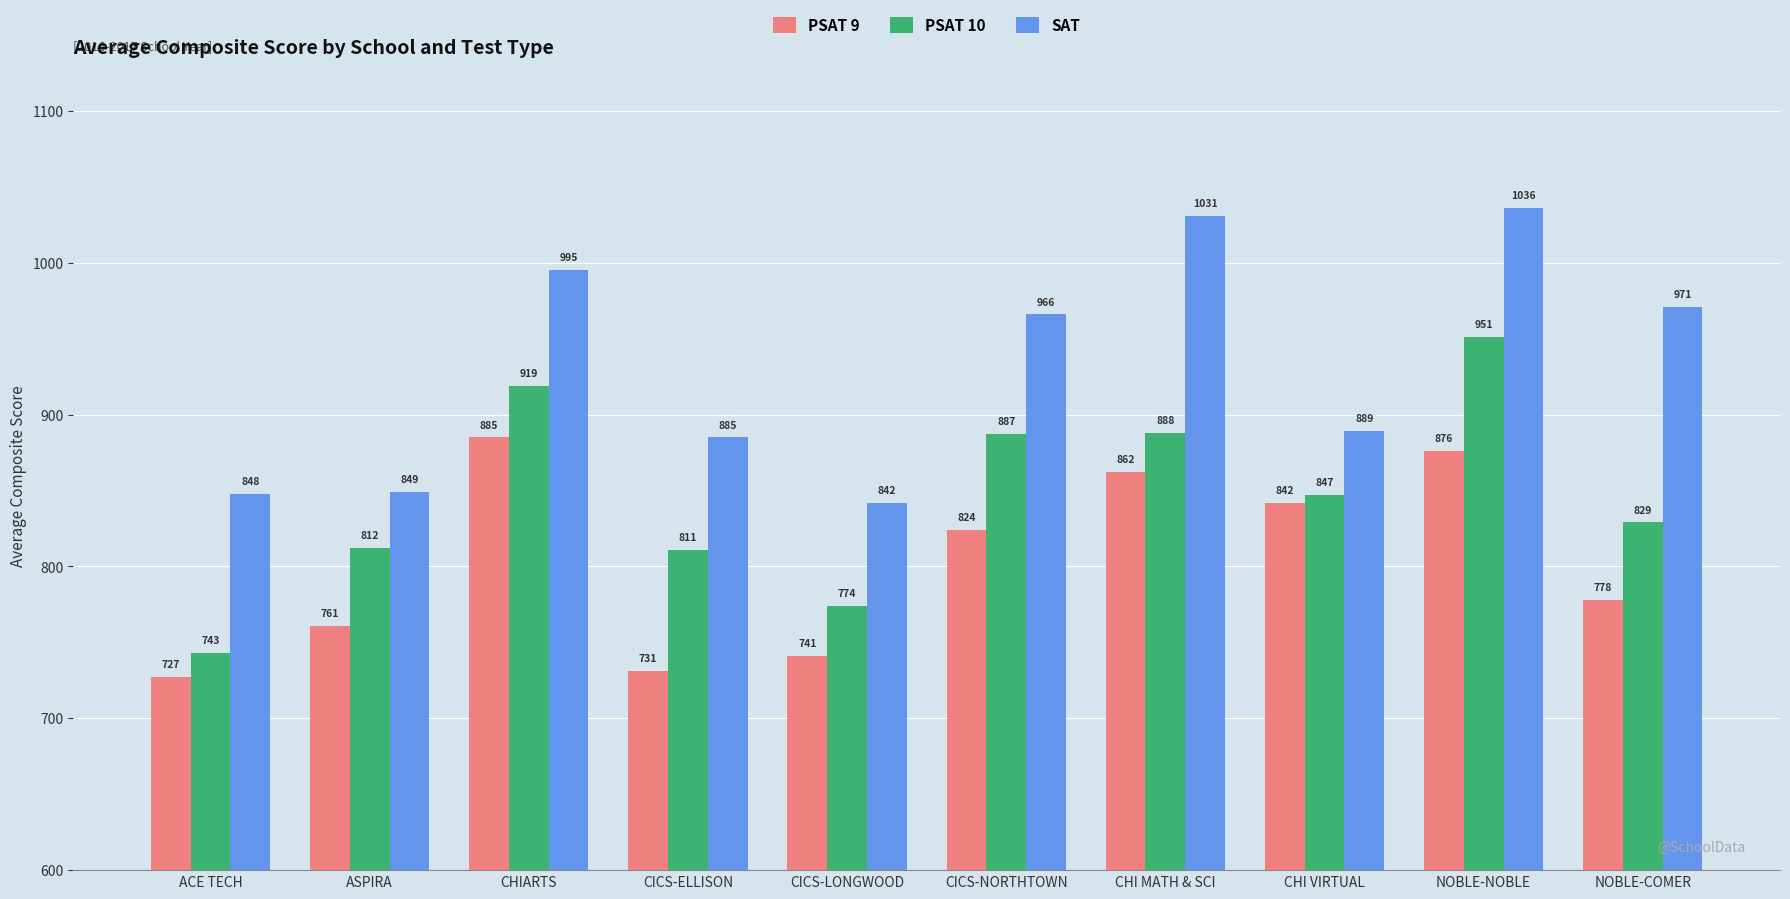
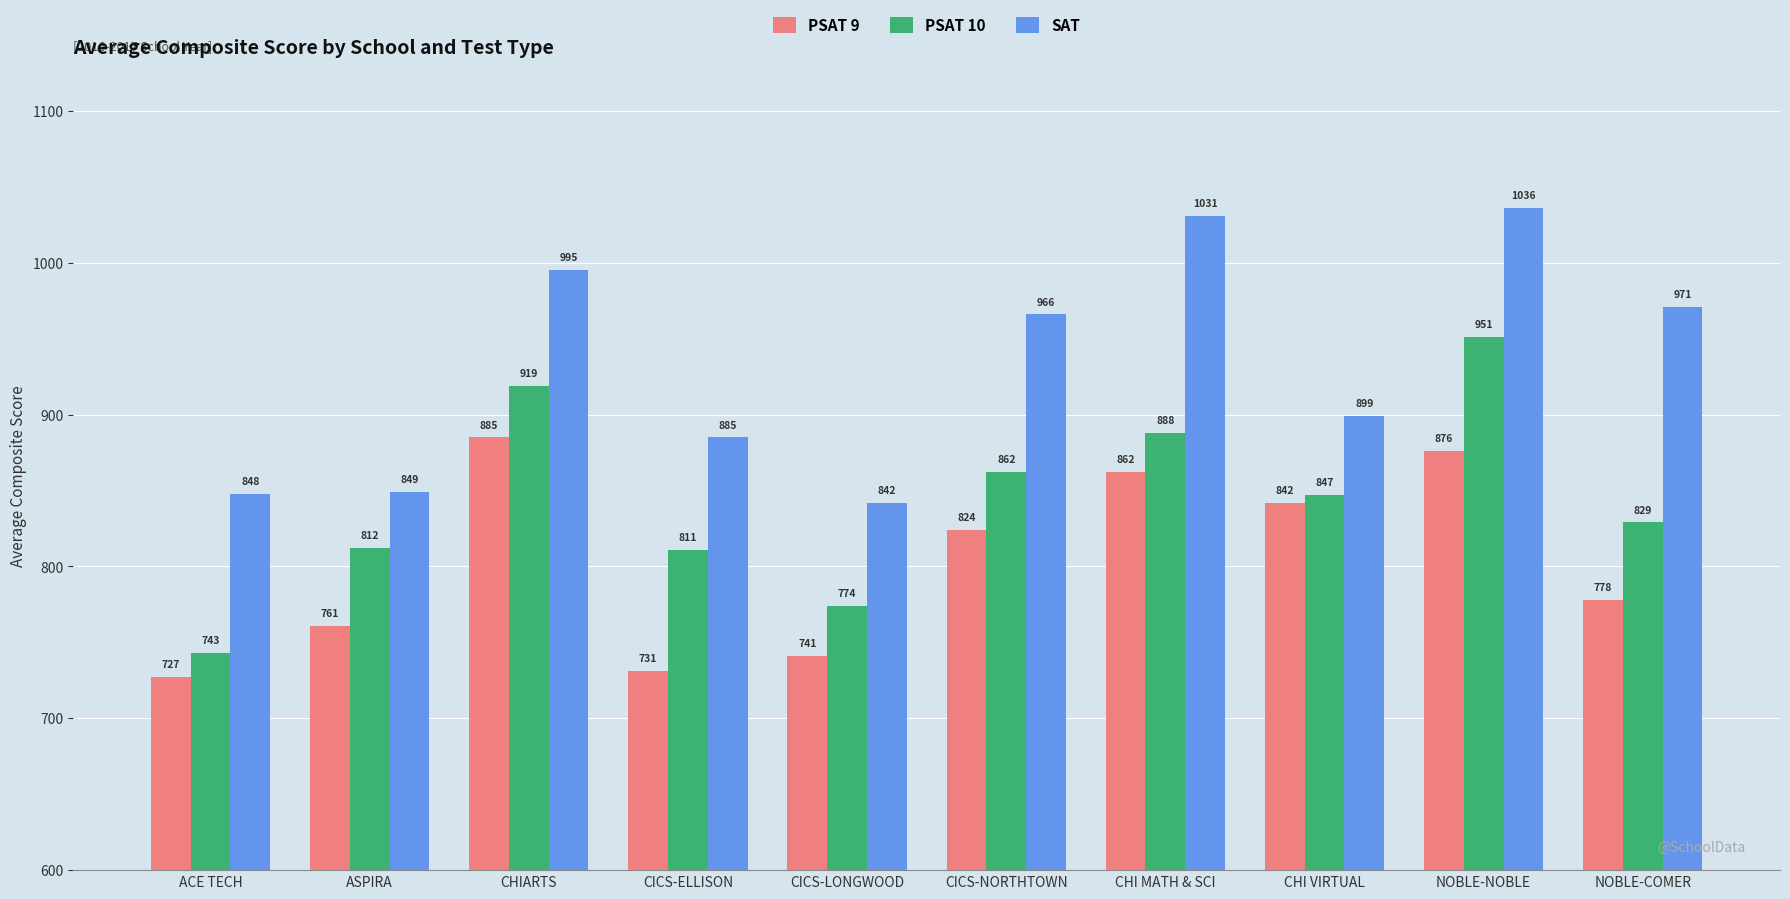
PSAT 10, CICS-NORTHTOWN: 887 -> 862
SAT, CHI VIRTUAL: 889 -> 899
